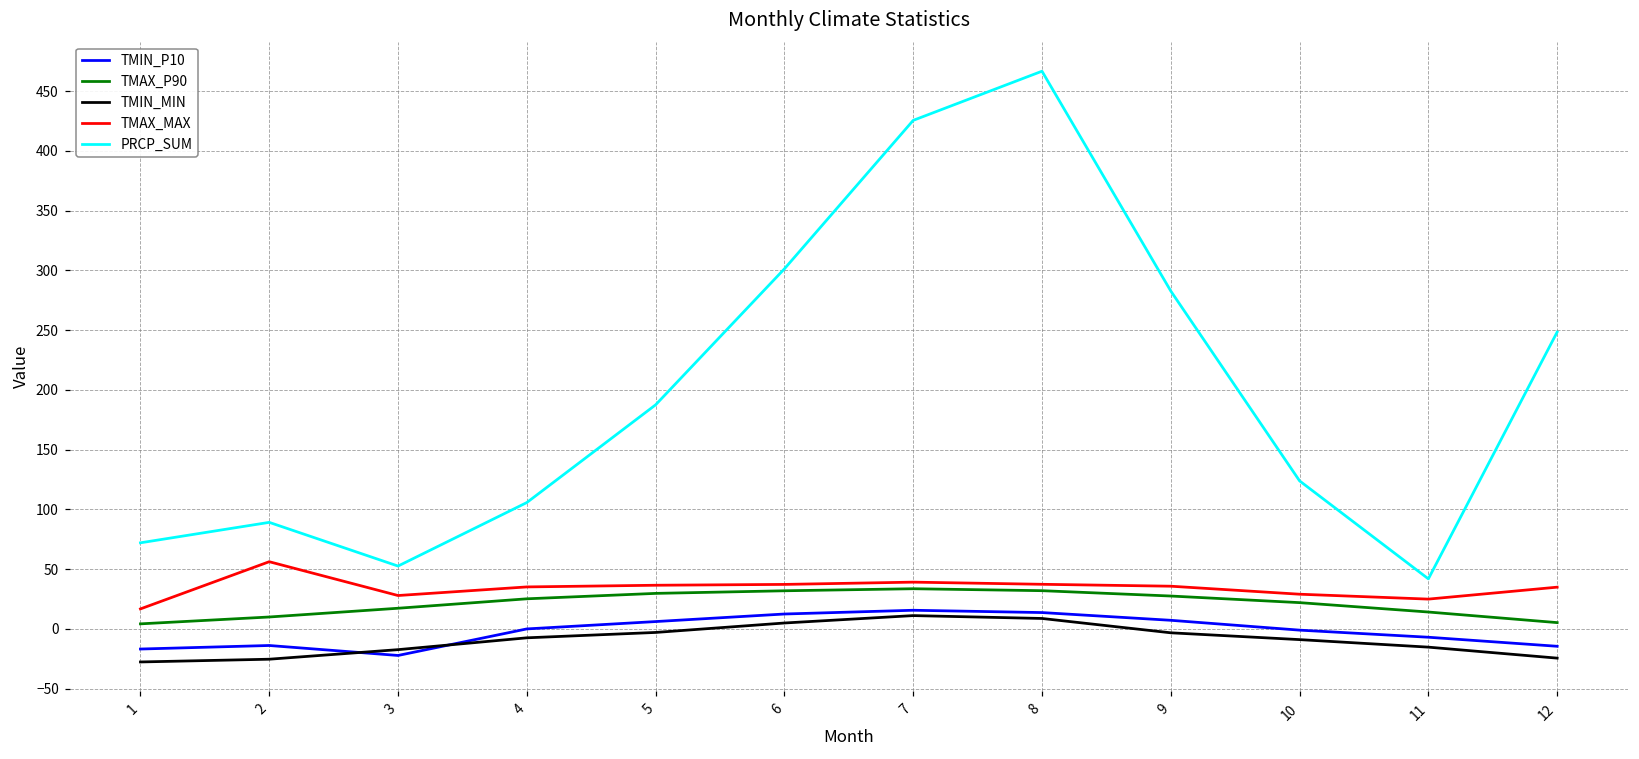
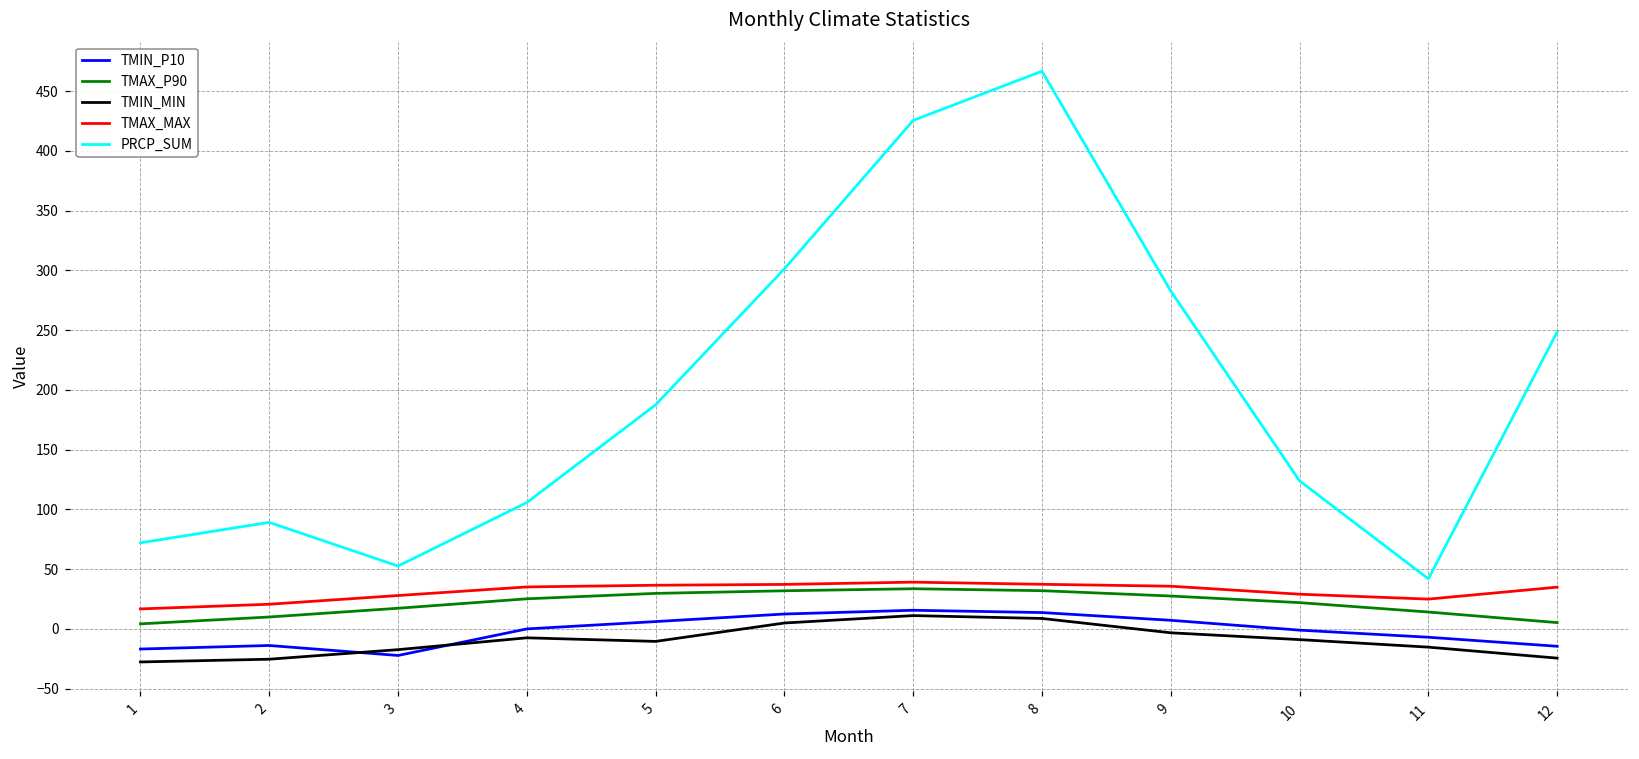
TMAX_MAX, 2: 56 -> 21
TMIN_MIN, 5: -3 -> -11
